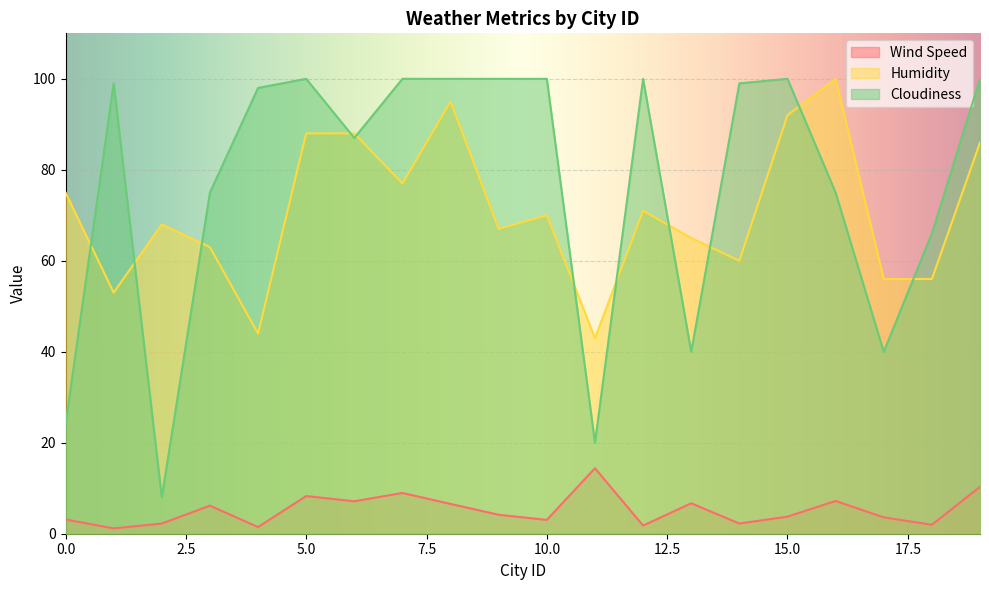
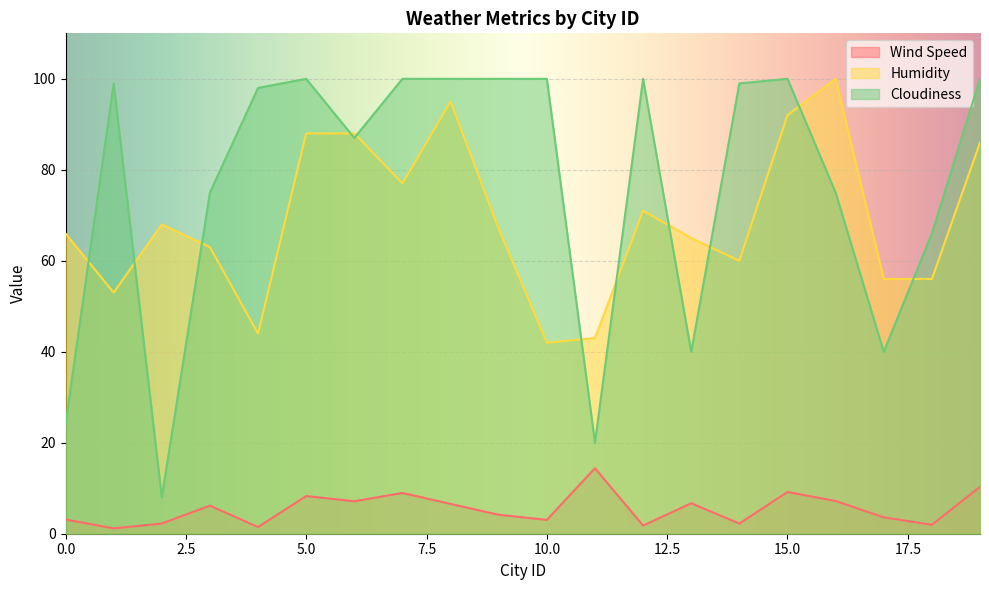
Humidity, 0.0: 75 -> 66
Humidity, 10.0: 70 -> 42
Wind Speed, 15.0: 4 -> 9
